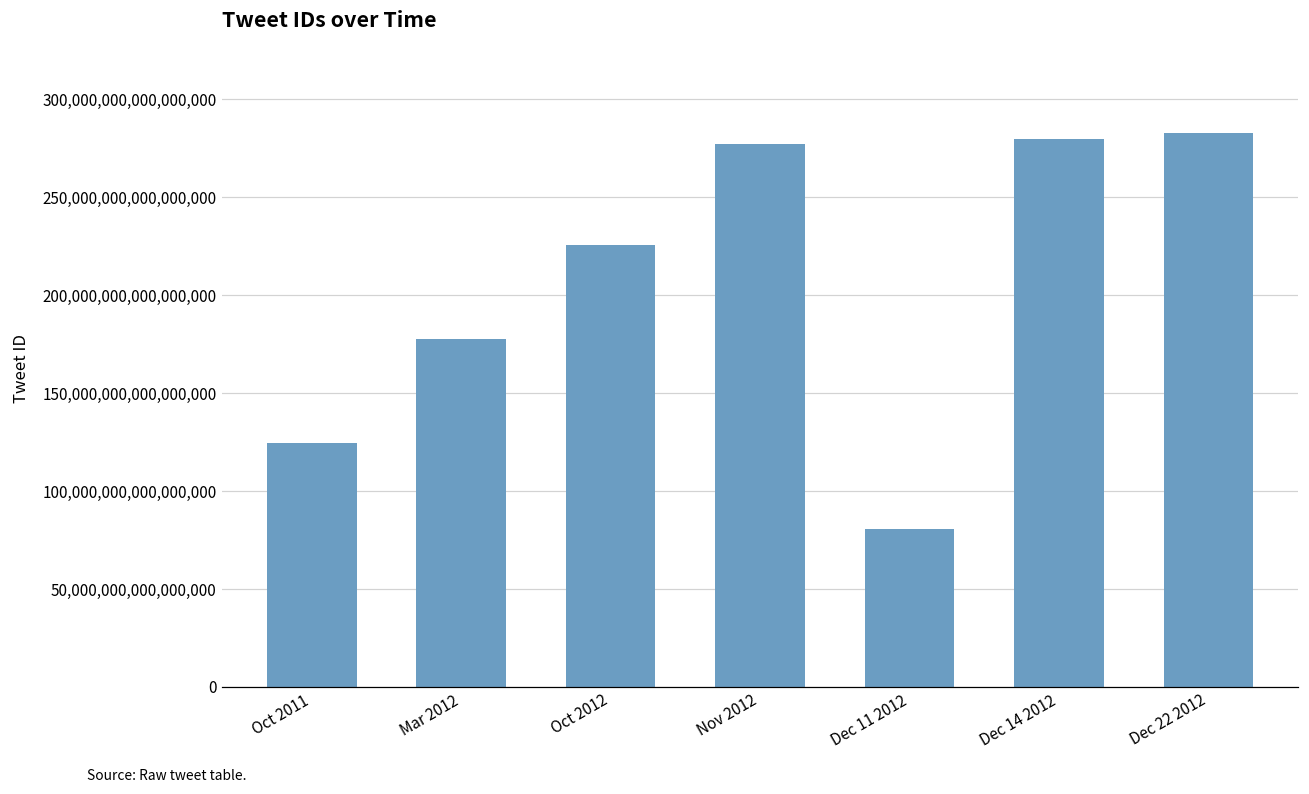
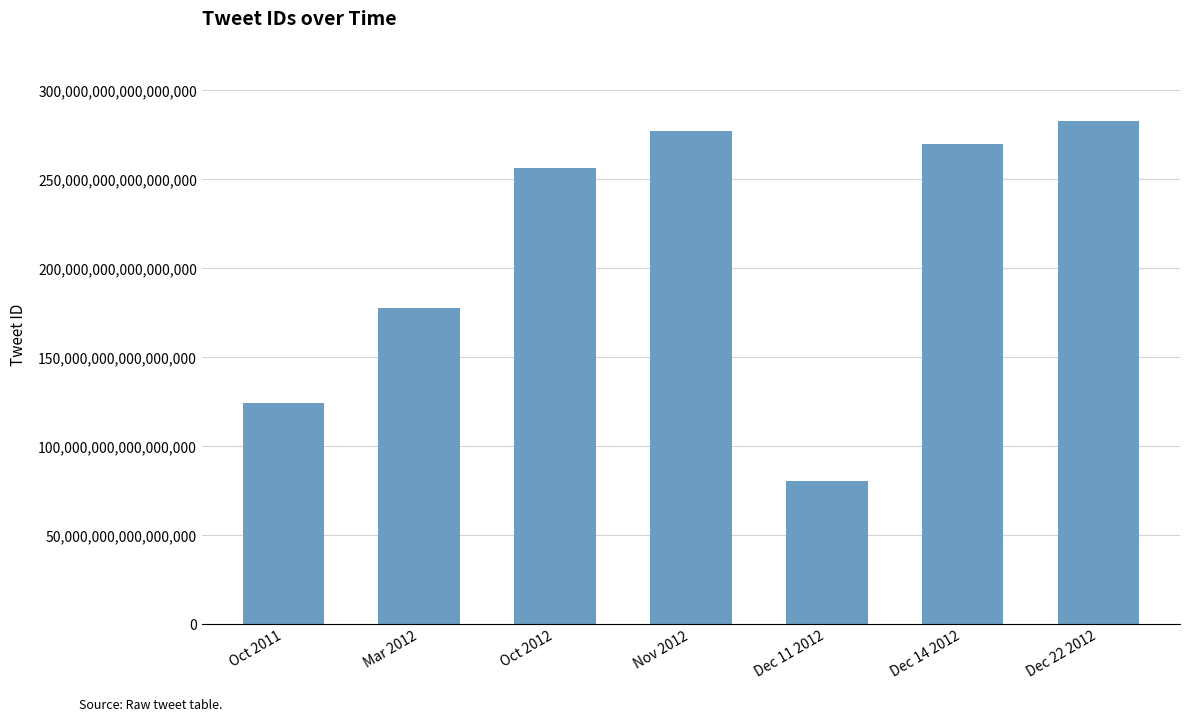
Oct 2012: 226,000,000,000,000,000 -> 257,000,000,000,000,000
Dec 14 2012: 280,000,000,000,000,000 -> 270,000,000,000,000,000
